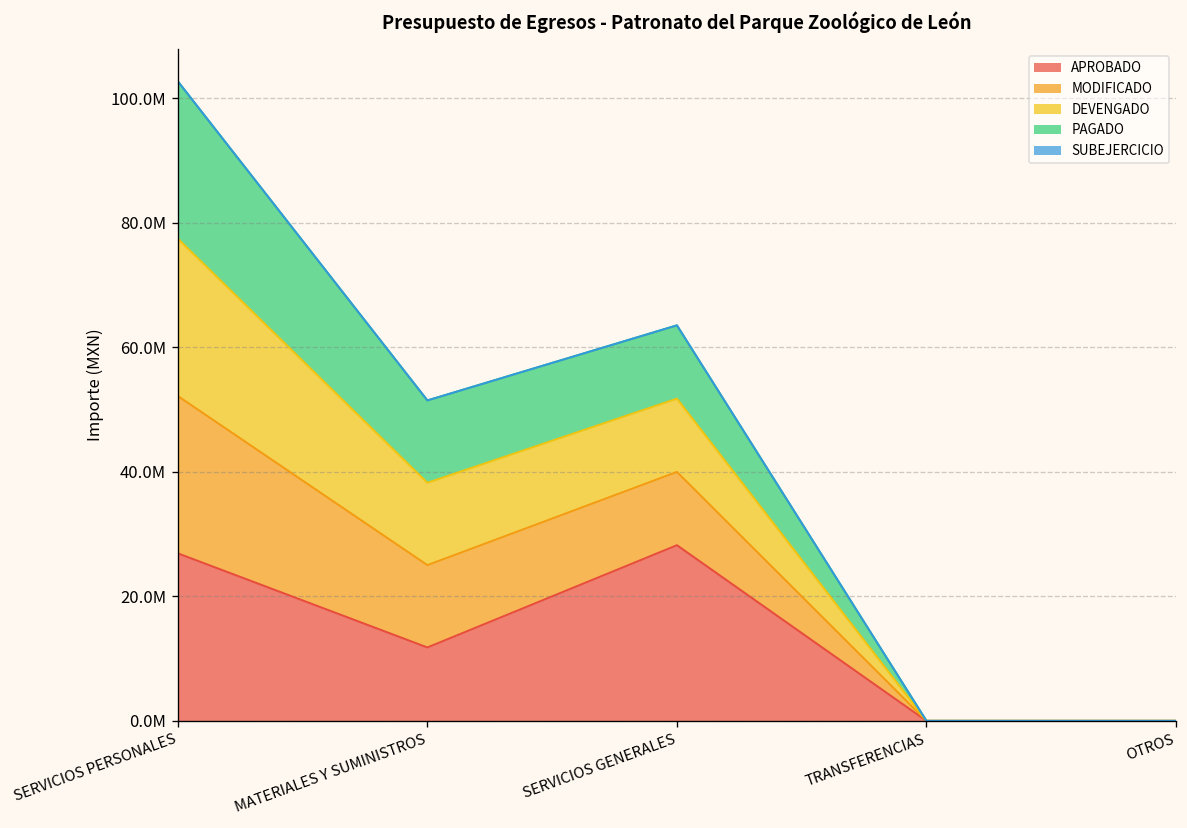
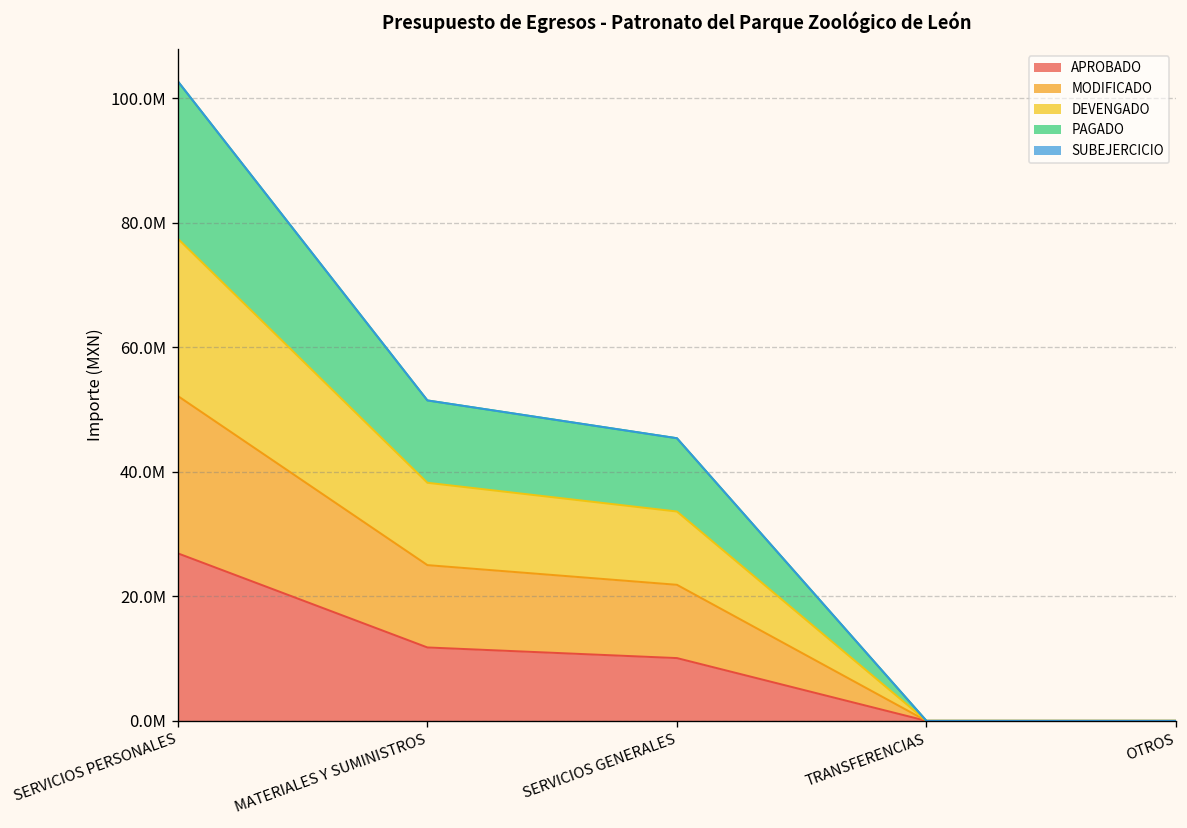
APROBADO, SERVICIOS GENERALES: 28000000 -> 10000000
